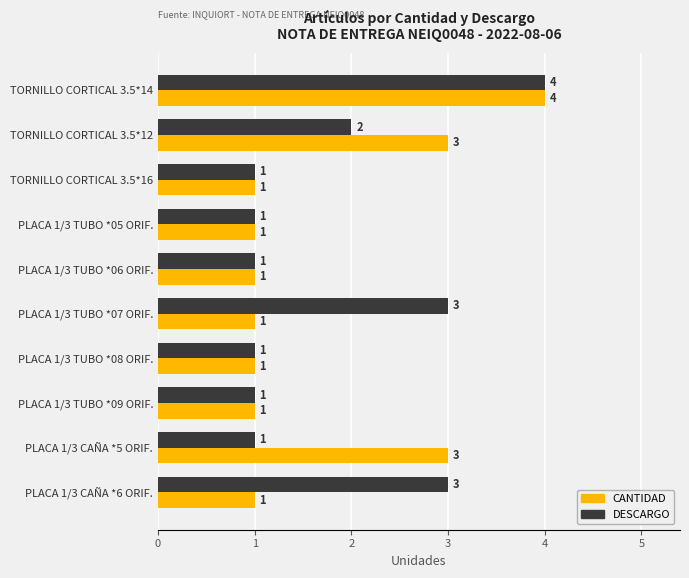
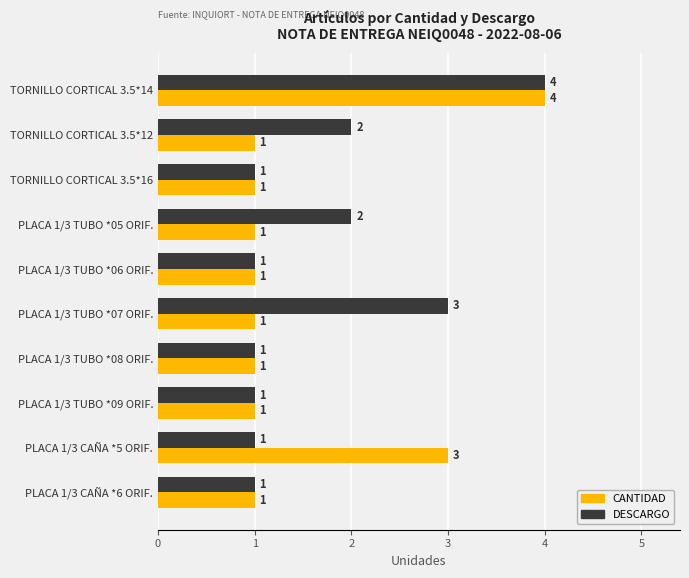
CANTIDAD, TORNILLO CORTICAL 3.5*12: 3 -> 1
DESCARGO, PLACA 1/3 TUBO *05 ORIF.: 1 -> 2
DESCARGO, PLACA 1/3 CAÑA *6 ORIF.: 3 -> 1
